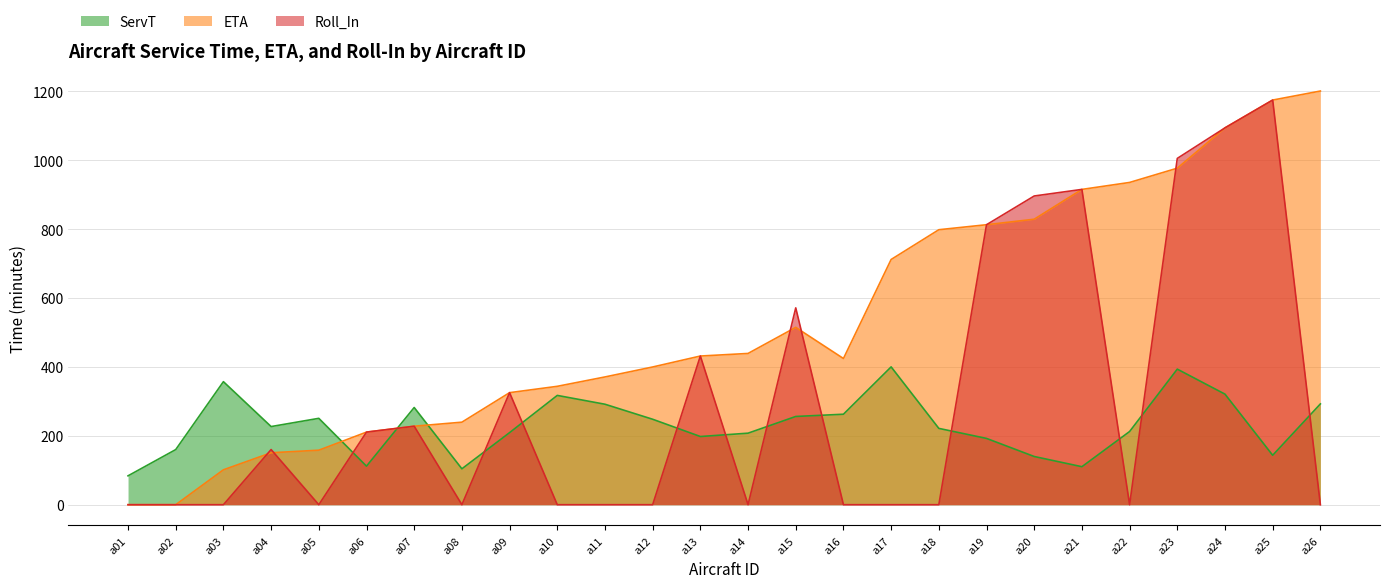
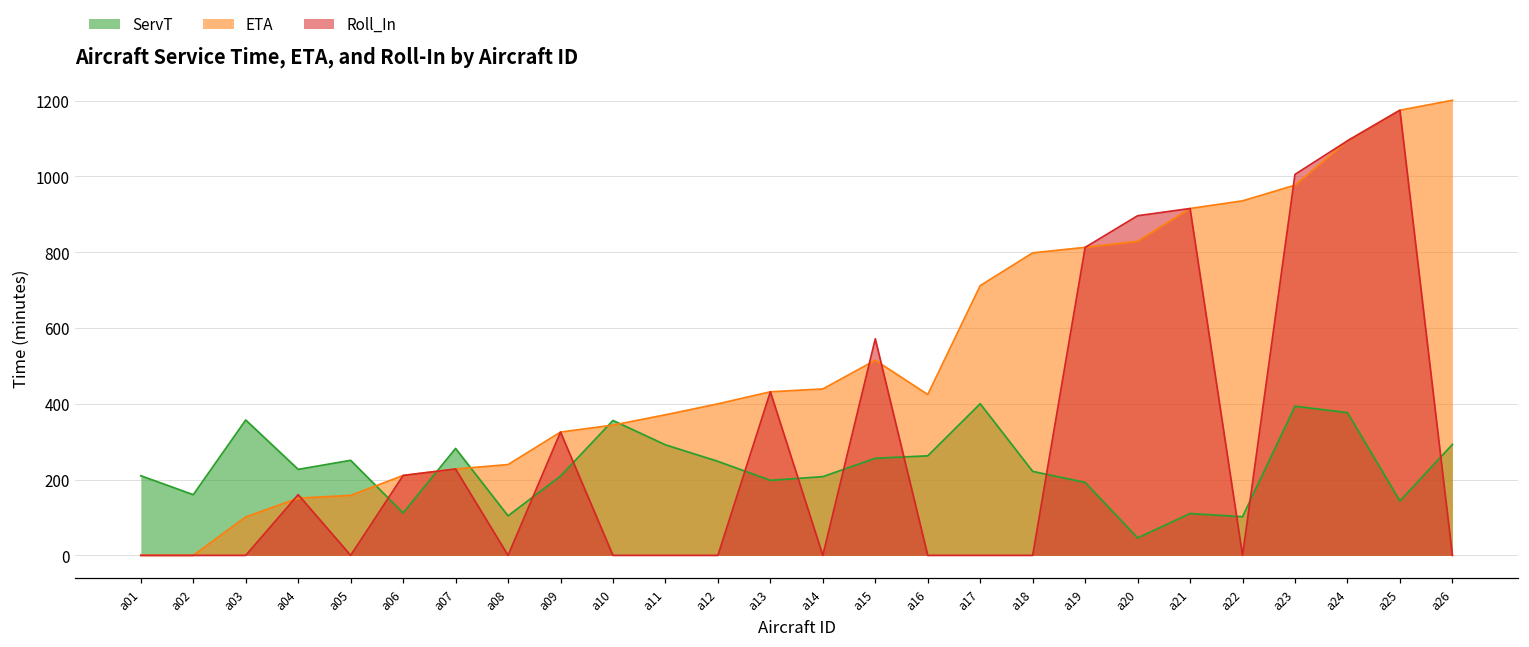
ServT, a01: 80 -> 210
ServT, a10: 320 -> 360
ServT, a20: 140 -> 50
ServT, a22: 210 -> 100
ServT, a24: 320 -> 380
